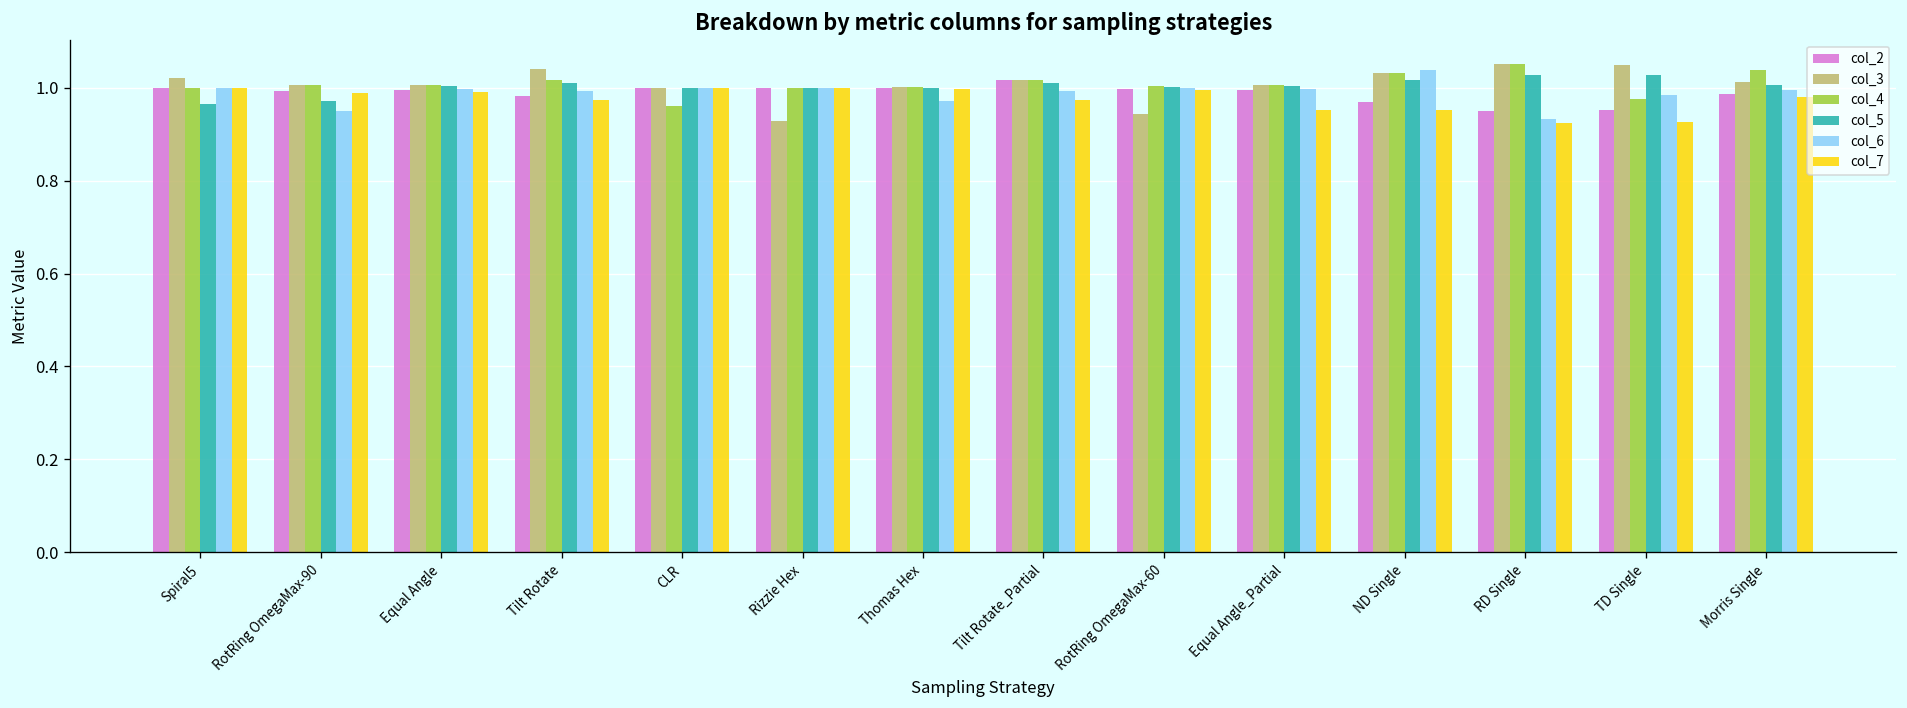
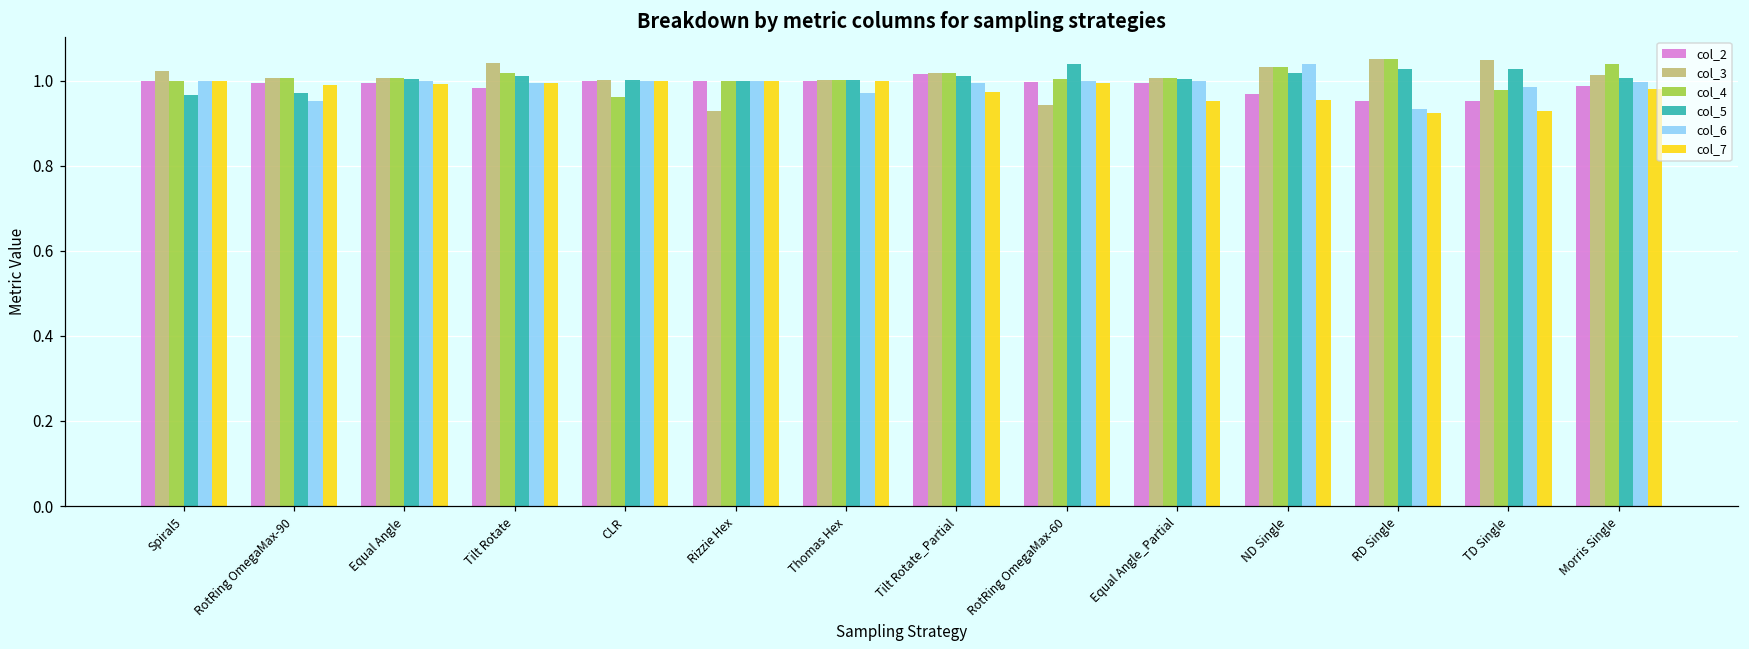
col_7, Tilt Rotate: 0.97 -> 0.99
col_5, RotRing OmegaMax-60: 1.00 -> 1.04
